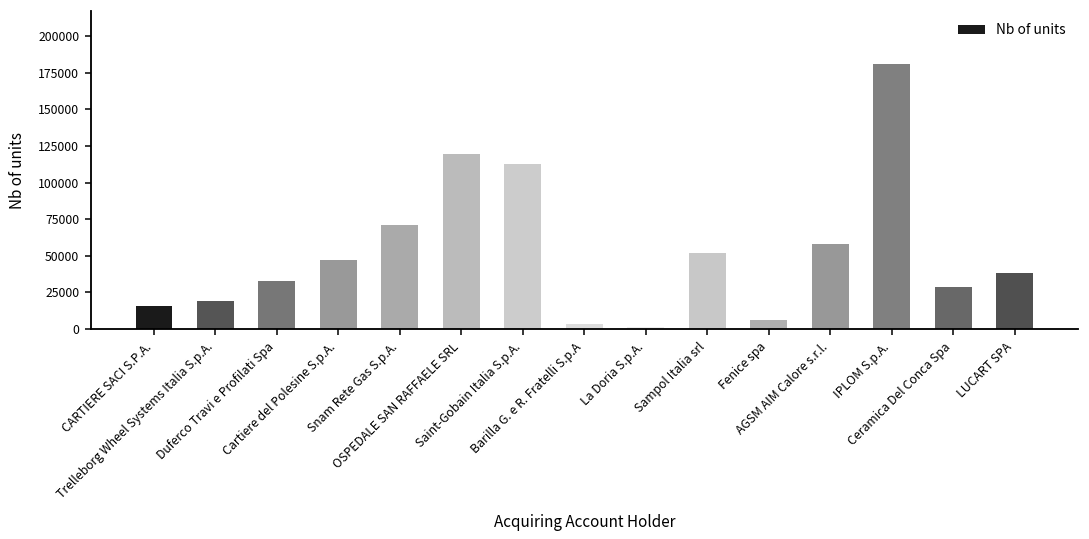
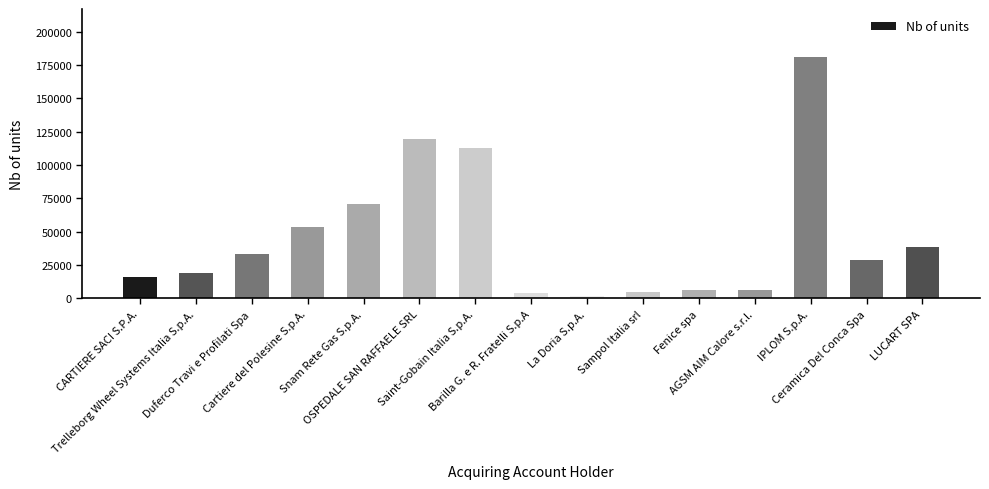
Cartiere del Polesine S.p.A.: 47000 -> 53000
Sampol Italia srl: 52000 -> 5000
AGSM AIM Calore s.r.l.: 58000 -> 6000
